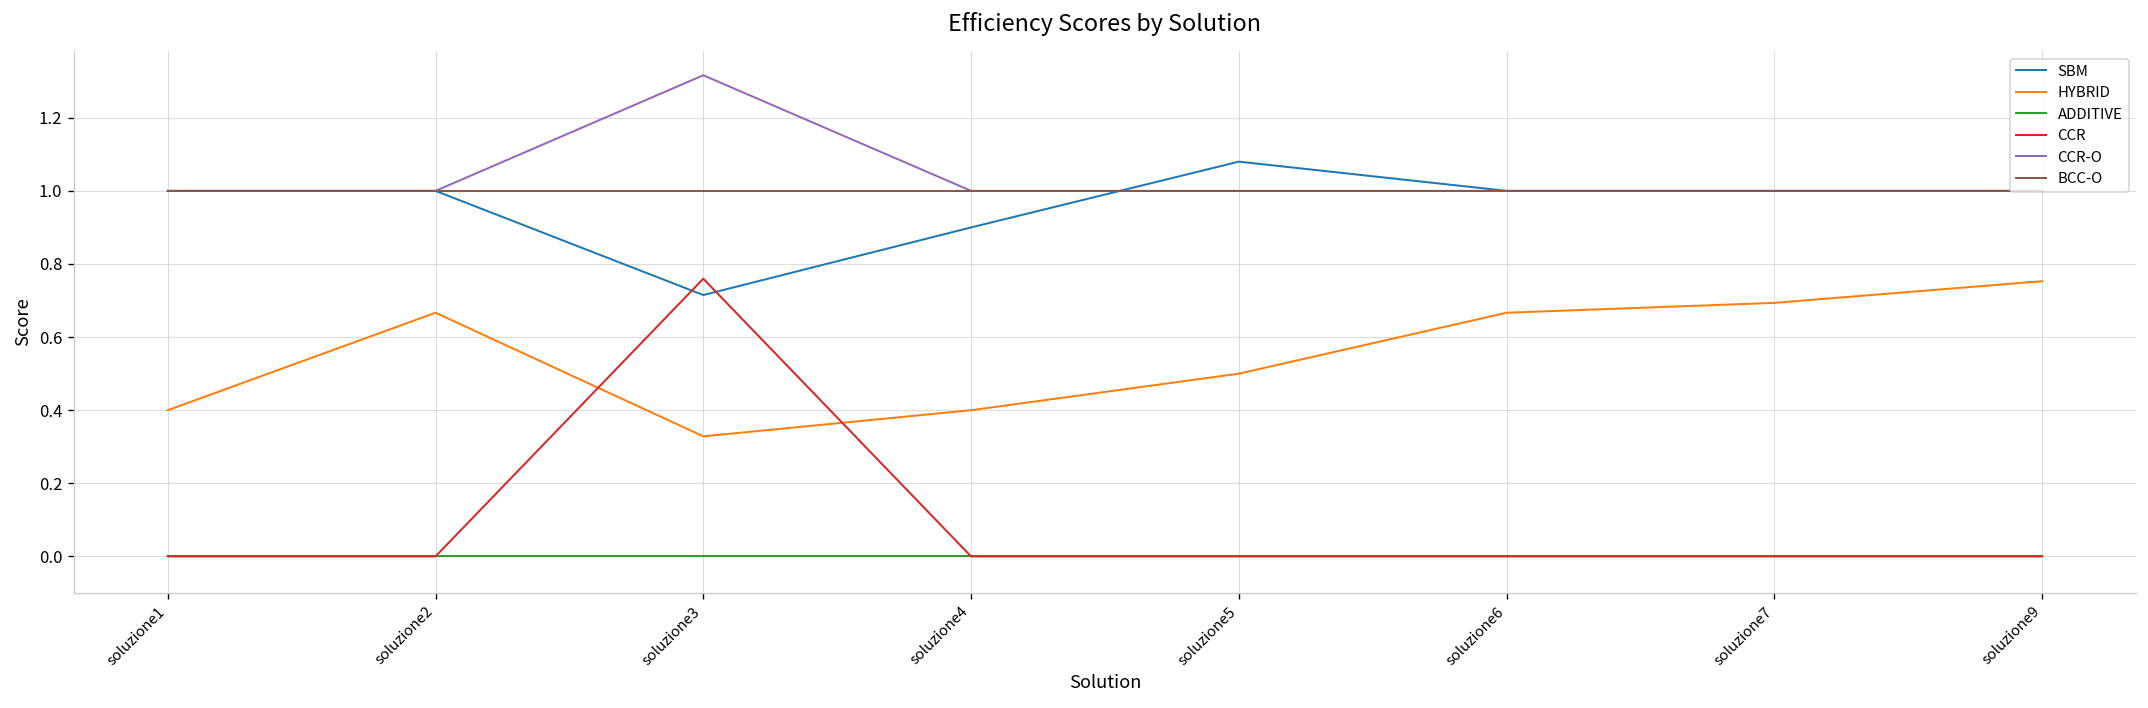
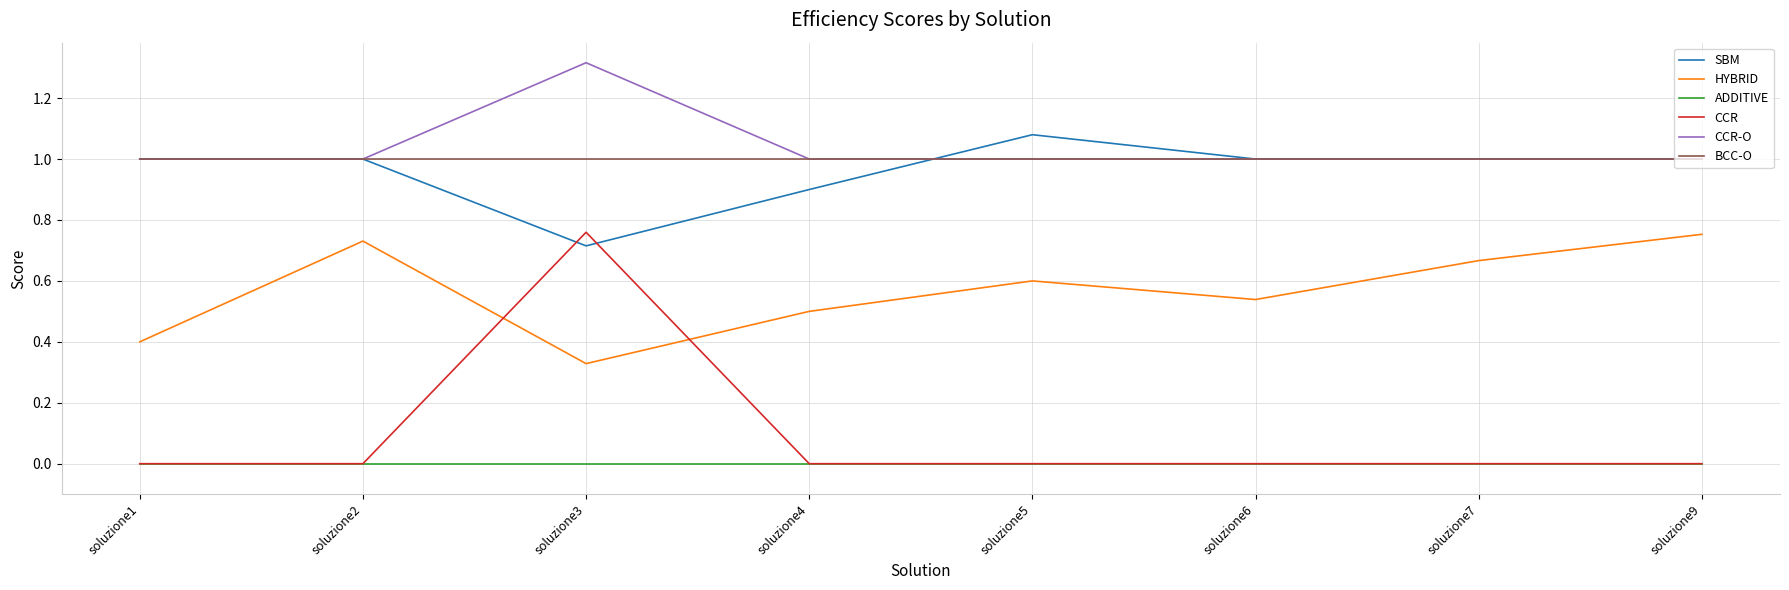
HYBRID, soluzione2: 0.67 -> 0.73
HYBRID, soluzione4: 0.4 -> 0.5
HYBRID, soluzione5: 0.5 -> 0.6
HYBRID, soluzione6: 0.67 -> 0.54
HYBRID, soluzione7: 0.69 -> 0.67
